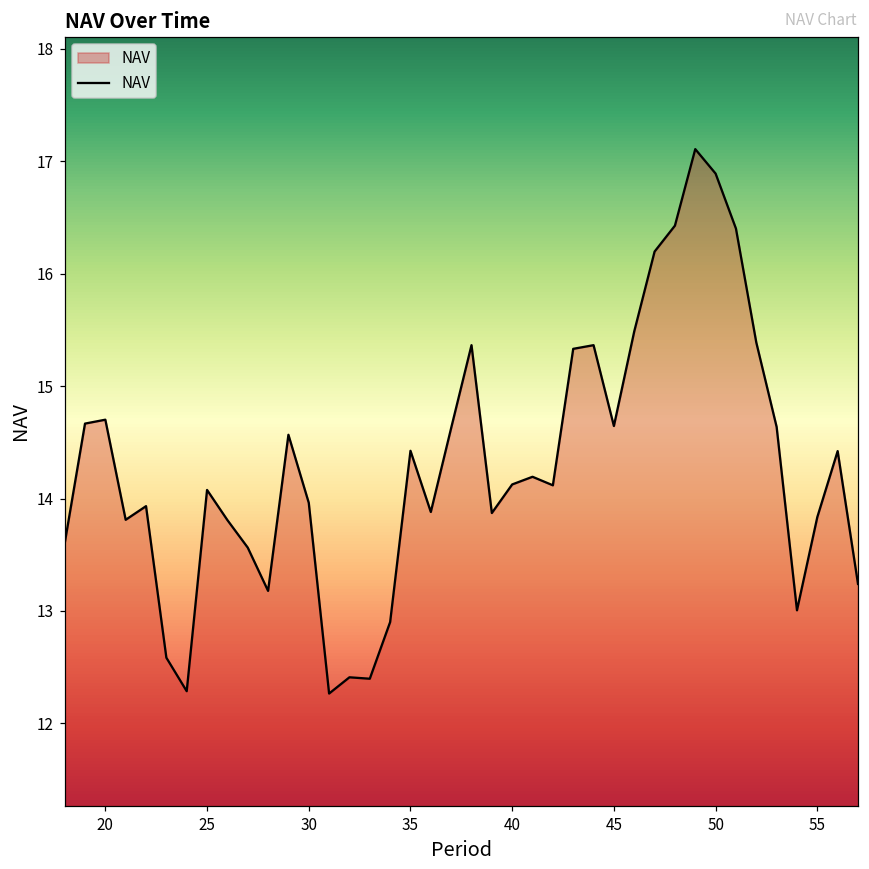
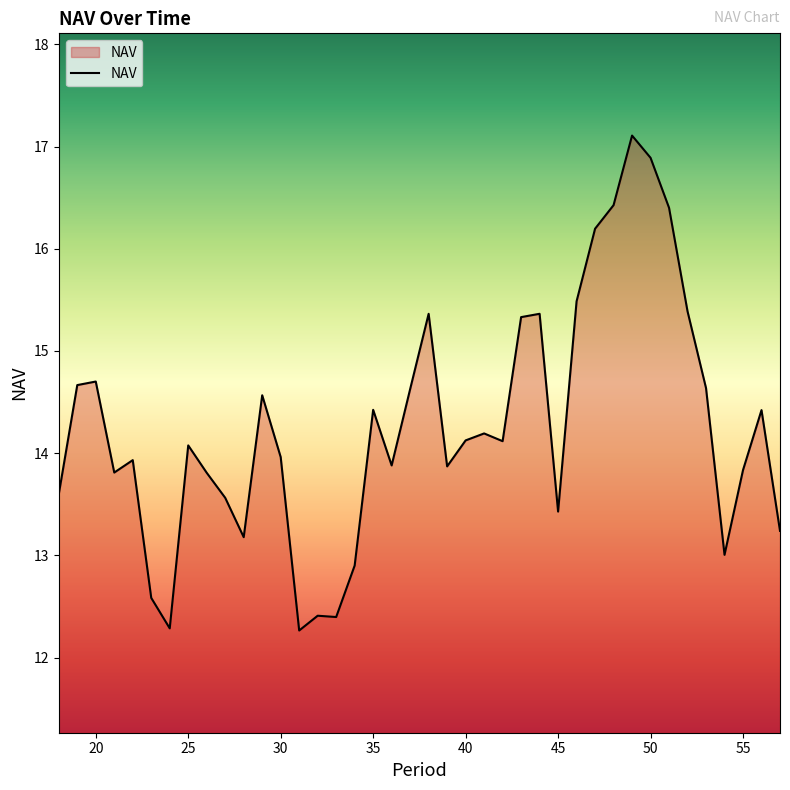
45: 14.64 -> 13.43
